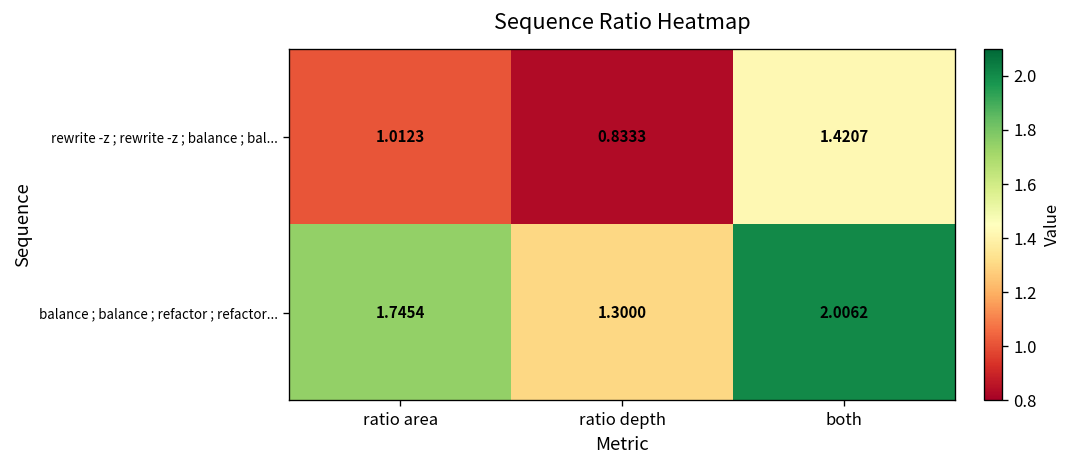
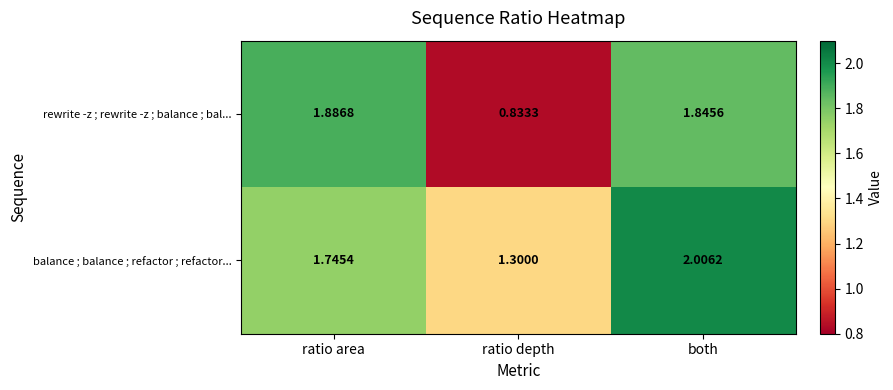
rewrite -z ; rewrite -z ; balance ; bal..., ratio area: 1.0123 -> 1.8868
rewrite -z ; rewrite -z ; balance ; bal..., both: 1.4207 -> 1.8456
